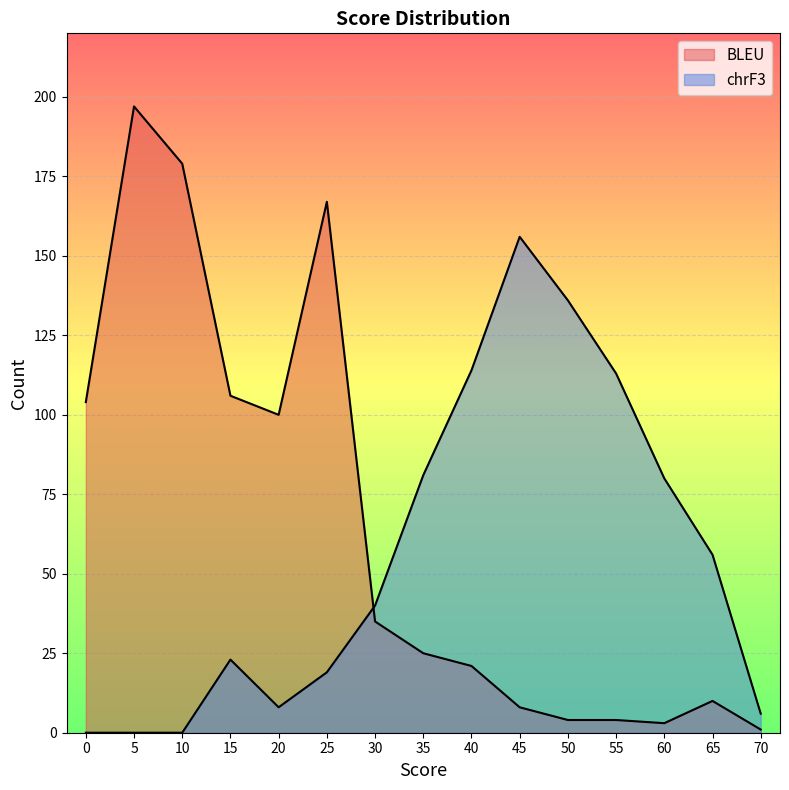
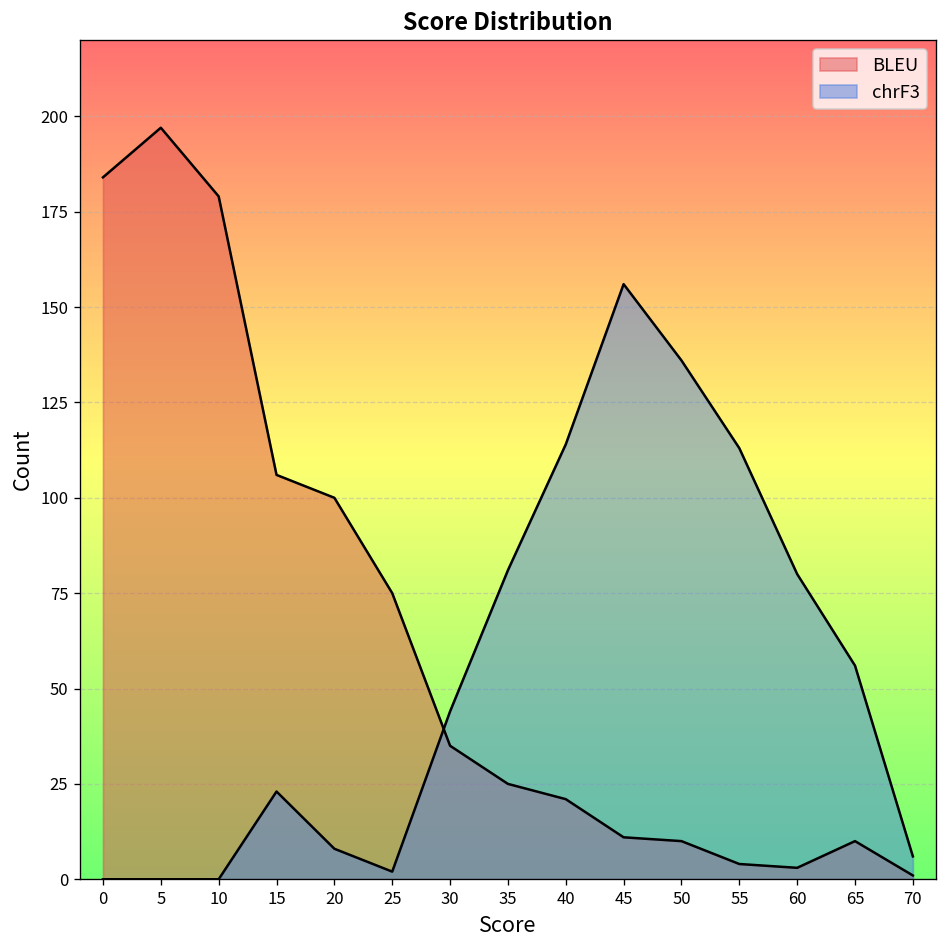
BLEU, 0: 104 -> 184
BLEU, 25: 167 -> 75
chrF3, 25: 19 -> 2
chrF3, 30: 40 -> 44
BLEU, 45: 8 -> 11
BLEU, 50: 4 -> 10
